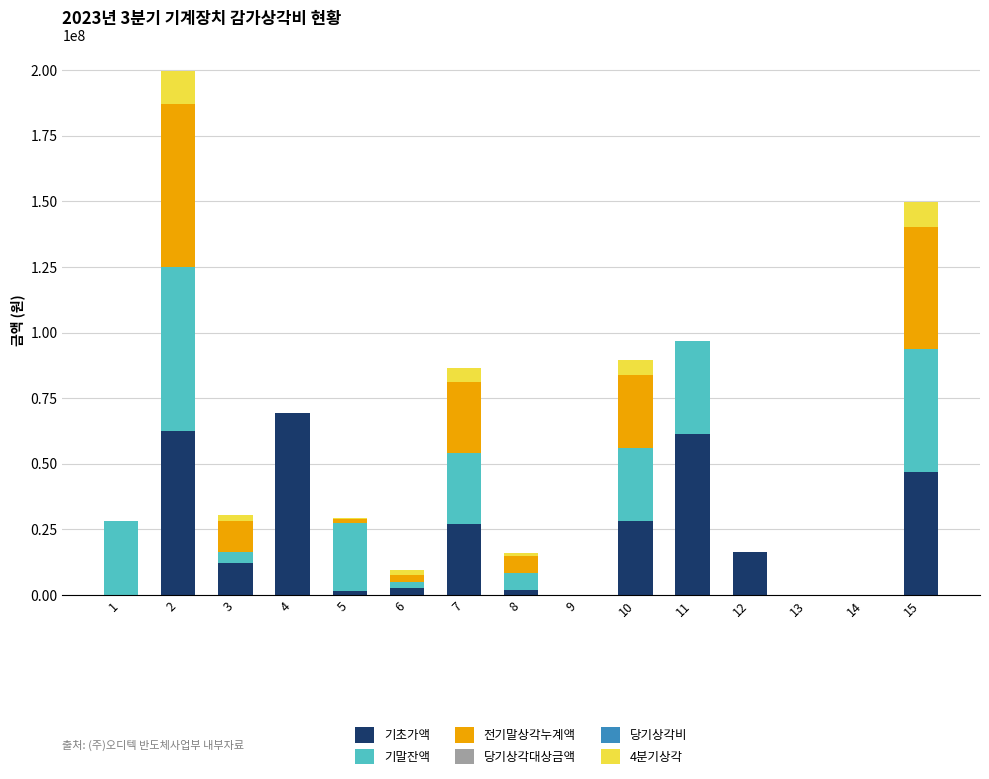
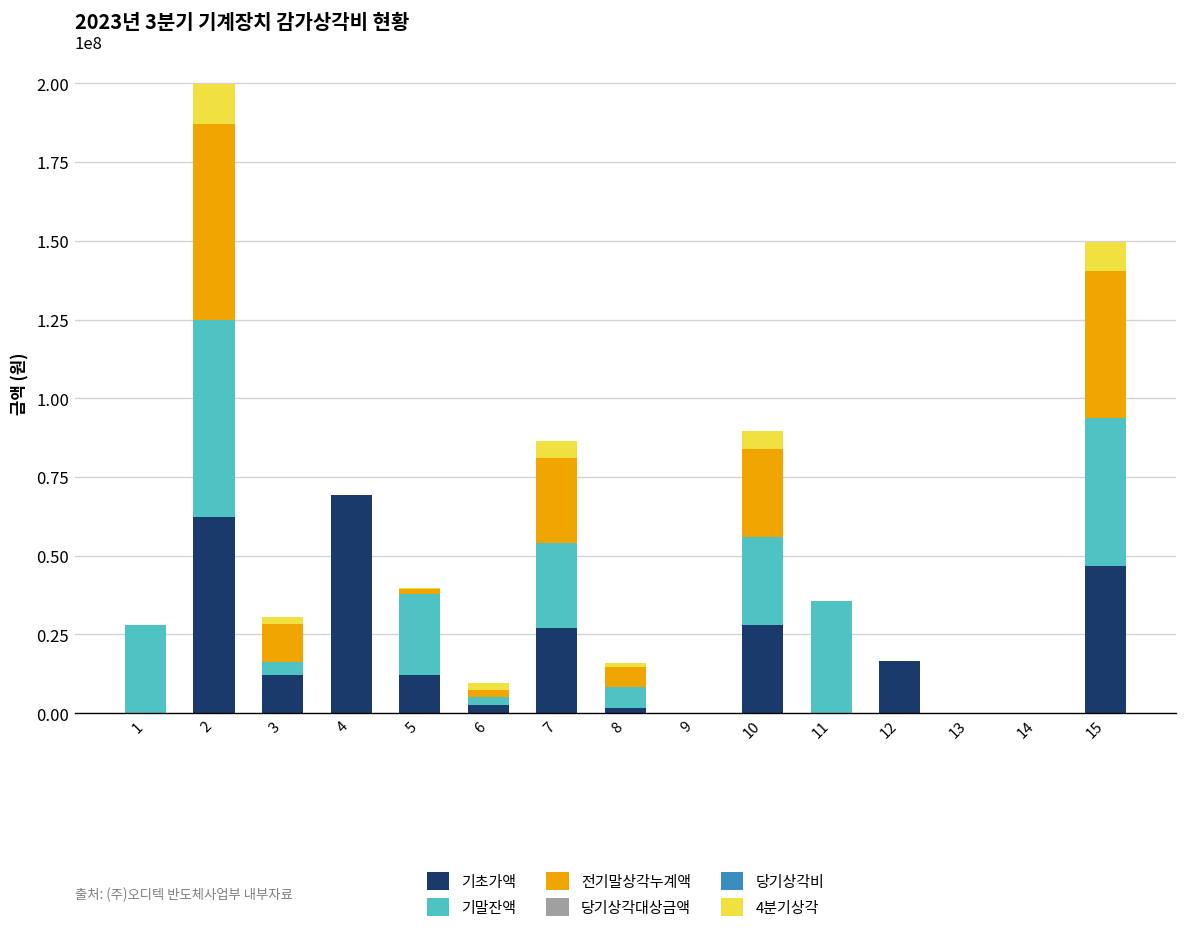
기초가액, 5: 2000000 -> 12000000
기초가액, 11: 61000000 -> 0
